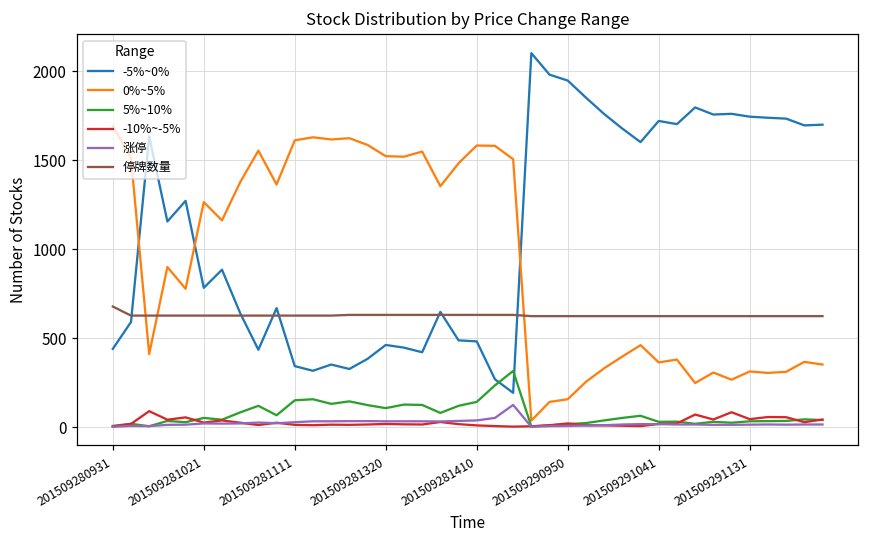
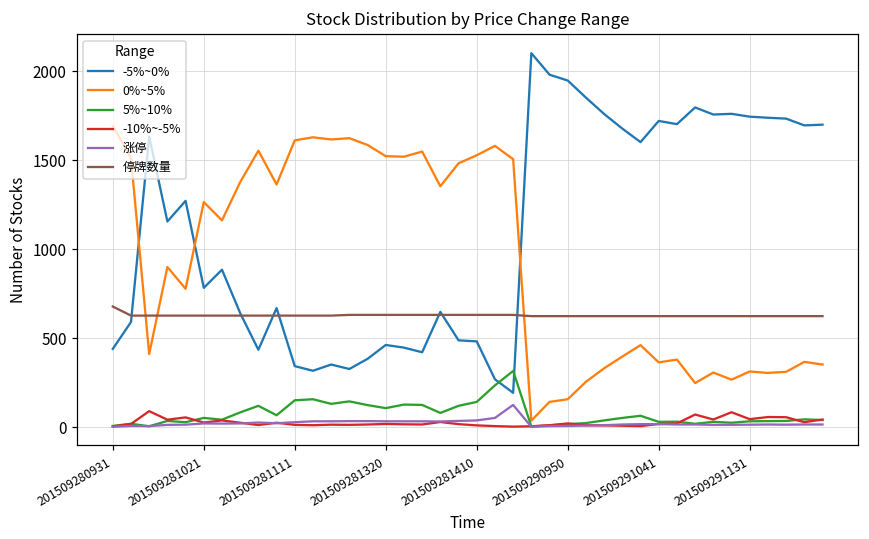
0%~5%, 201509281410: 1580 -> 1530
